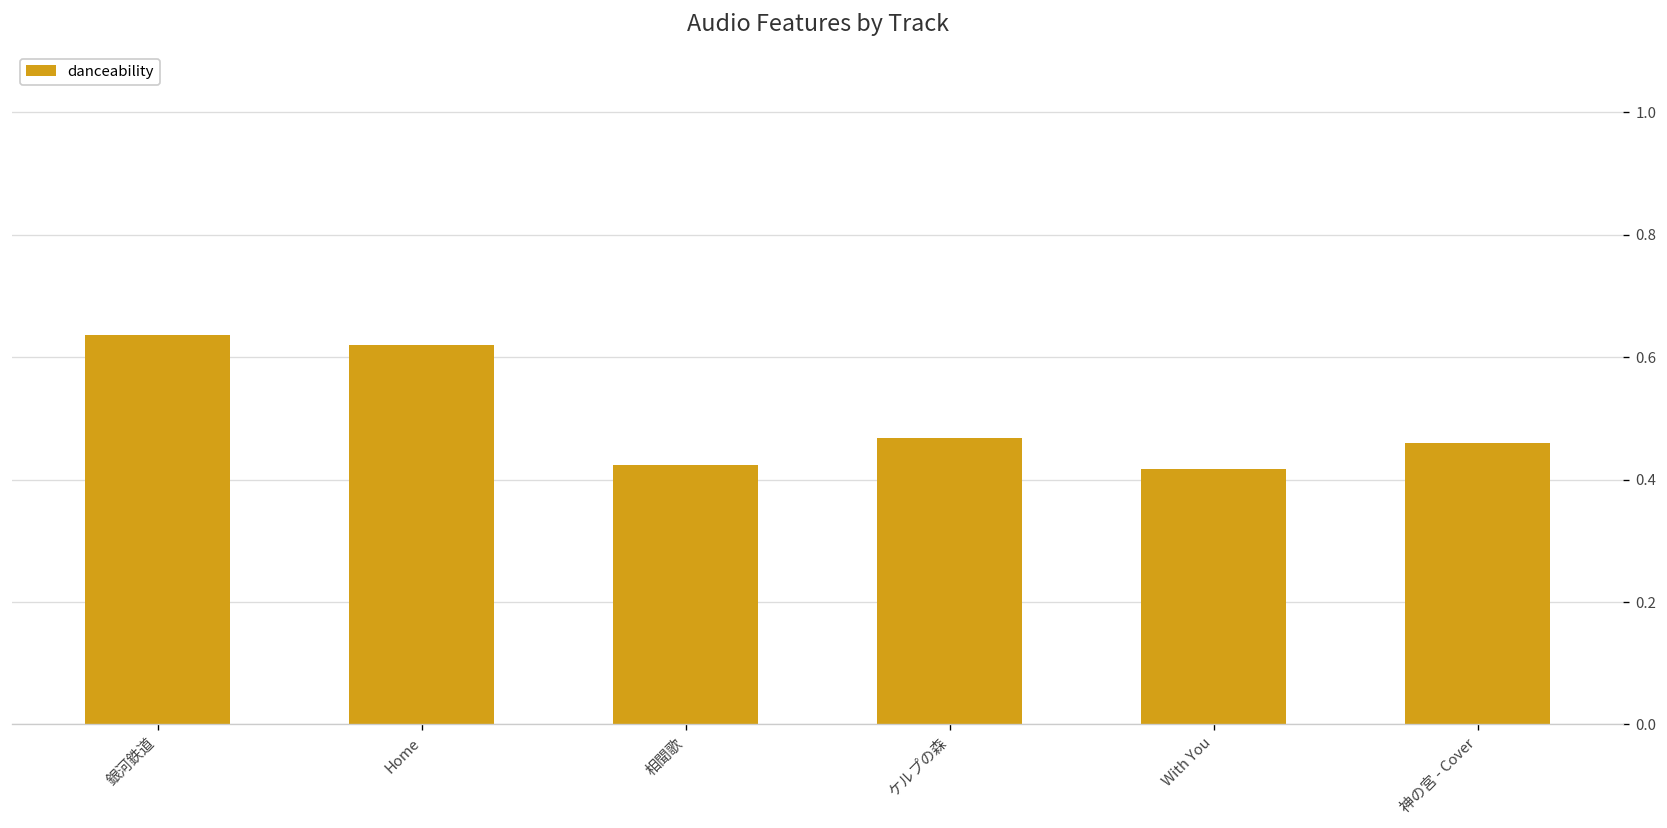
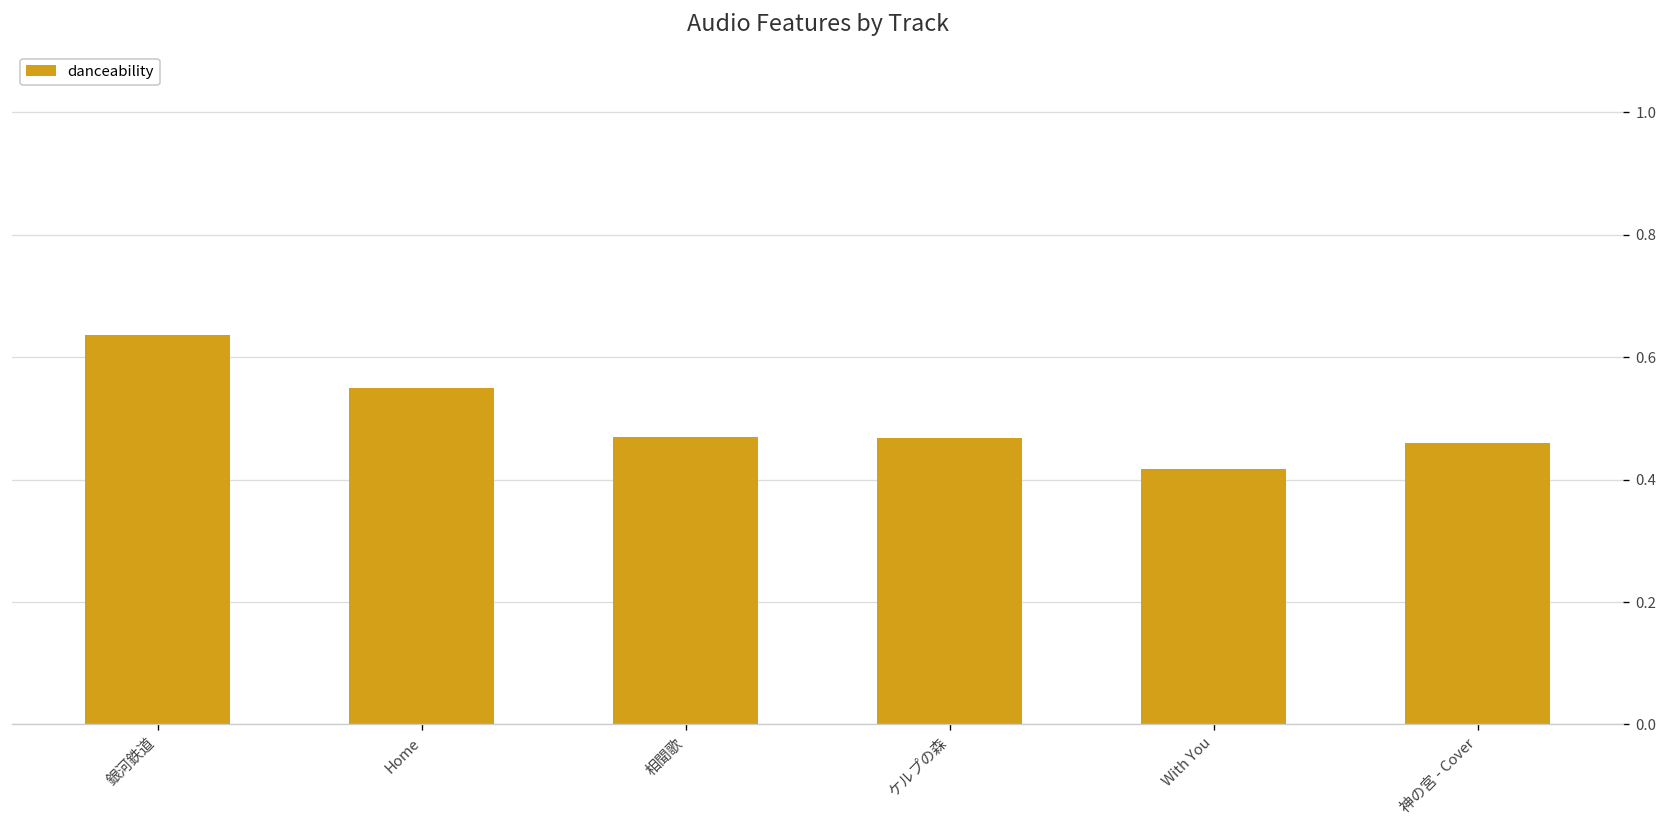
Home: 0.62 -> 0.55
相聞歌: 0.42 -> 0.47
